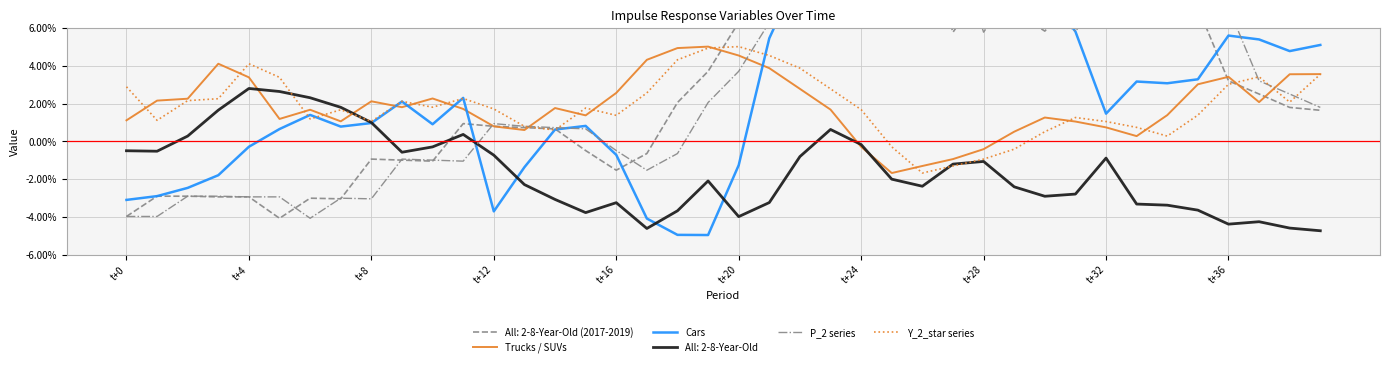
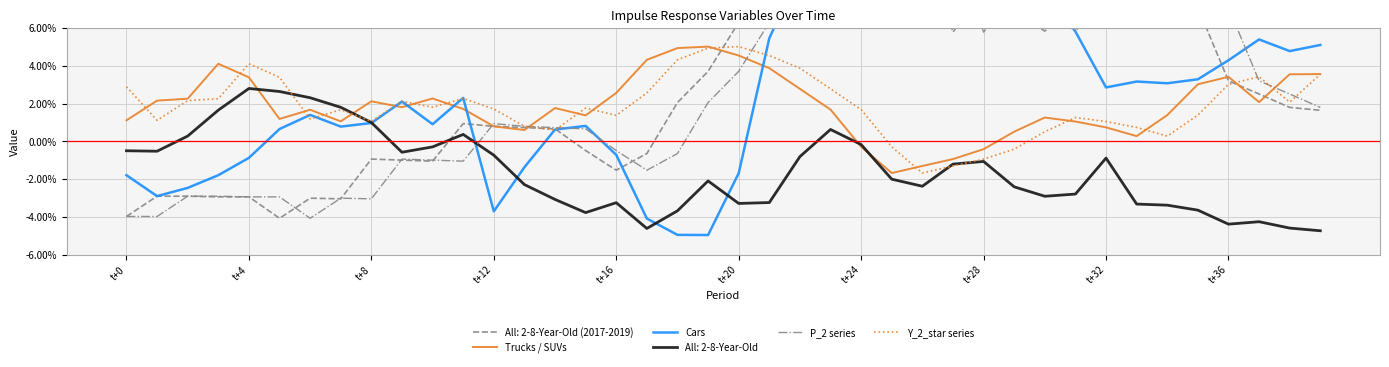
Cars, t+0: -3.1% -> -1.8%
Cars, t+4: -0.3% -> -0.9%
Cars, t+20: -1.3% -> -1.7%
All: 2-8-Year-Old, t+20: -4.0% -> -3.3%
Cars, t+32: 1.5% -> 2.9%
Cars, t+36: 5.6% -> 4.3%
